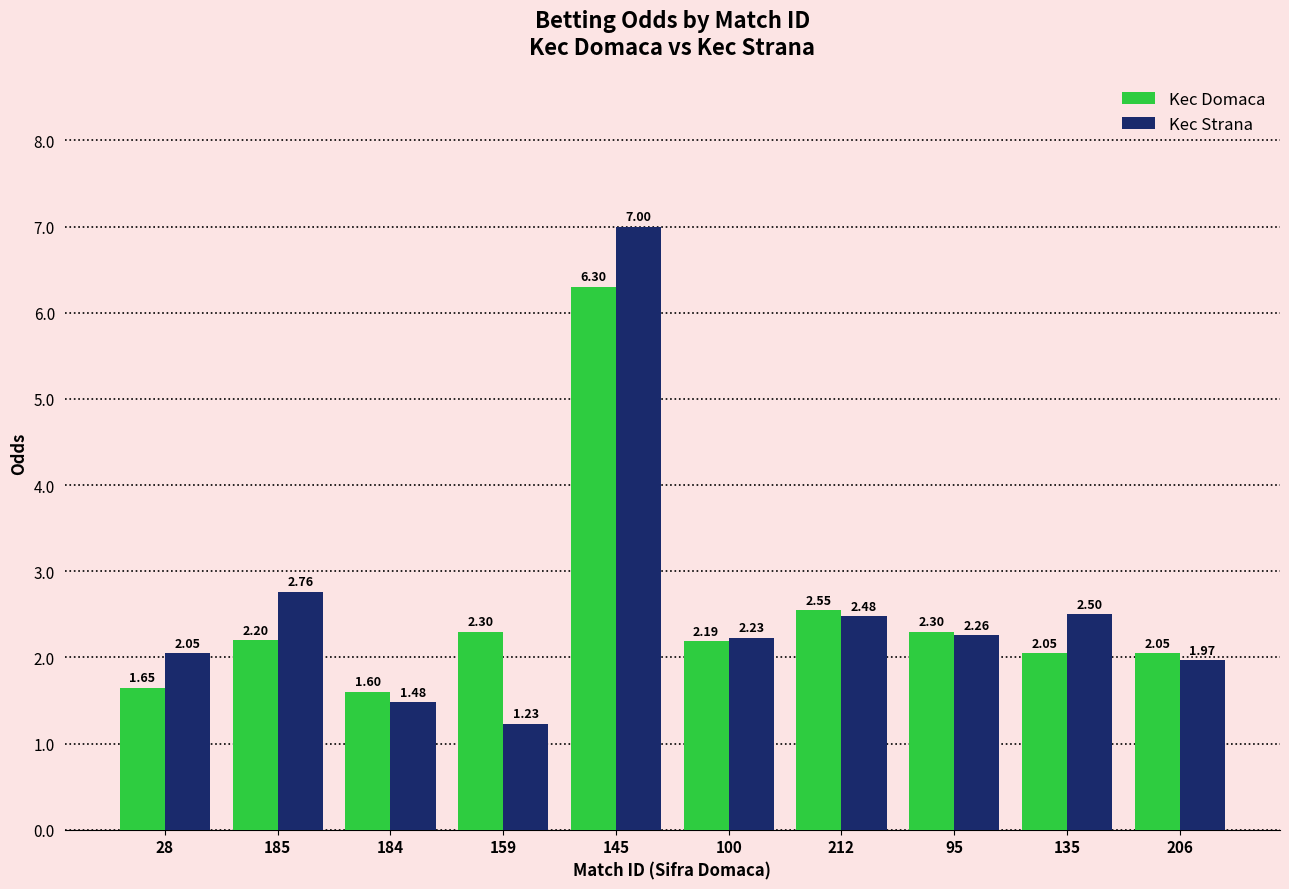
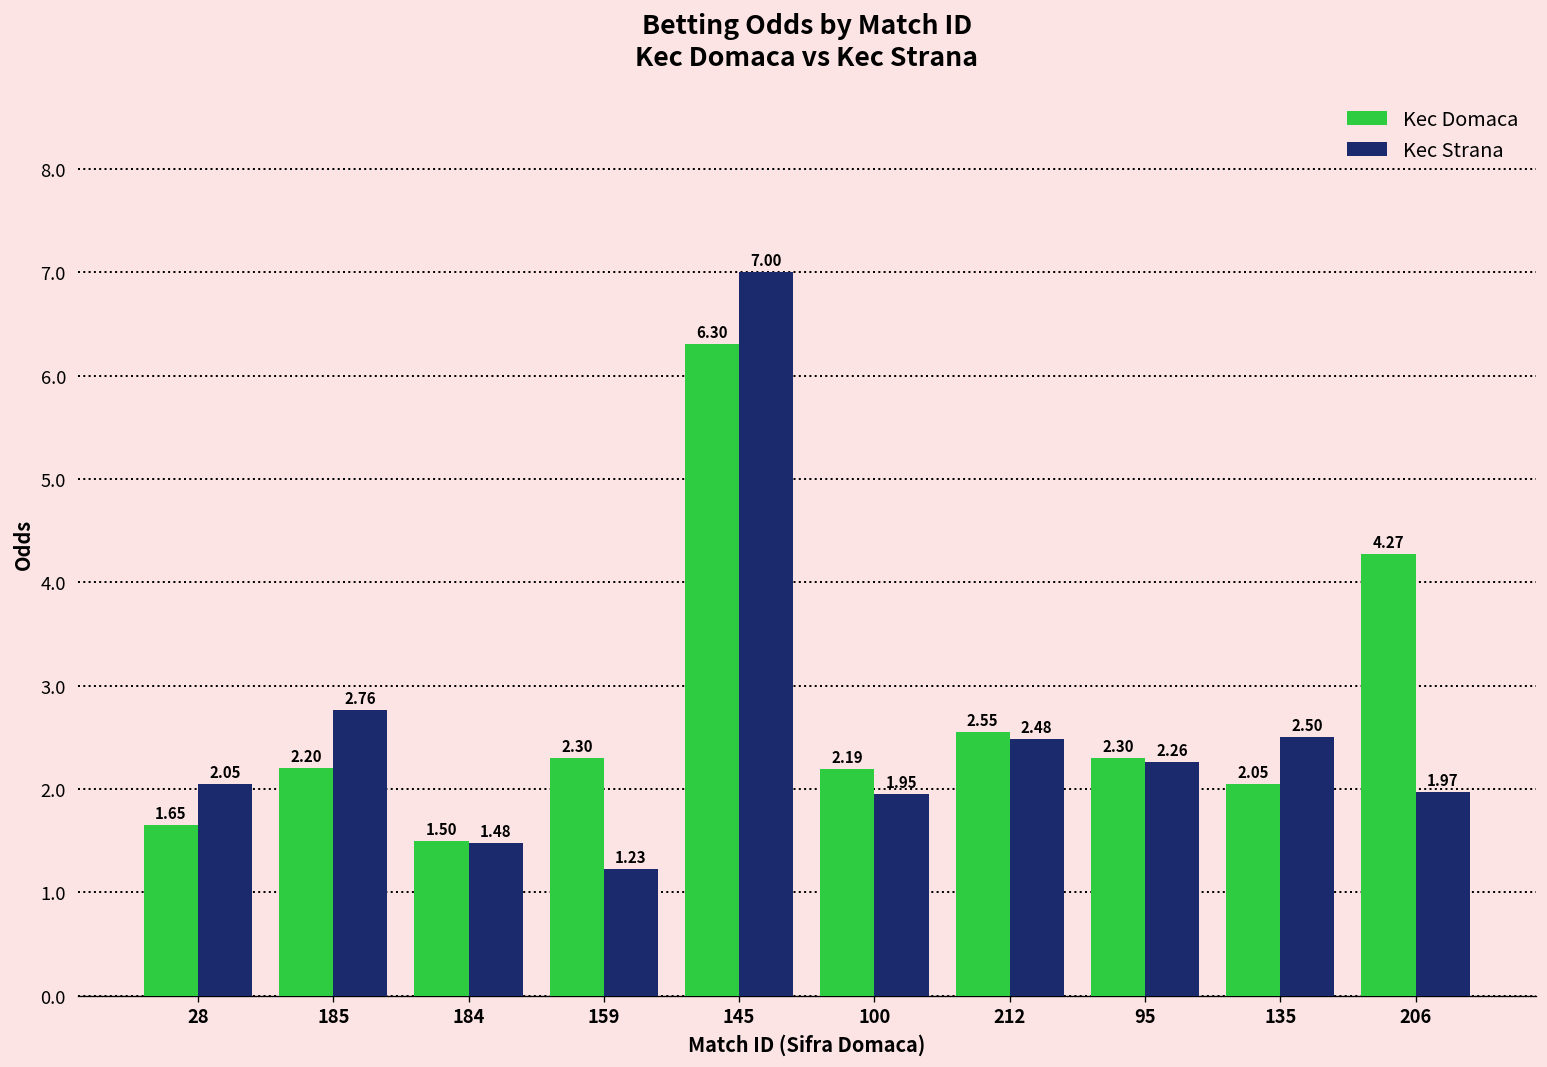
Kec Domaca, 184: 1.60 -> 1.50
Kec Strana, 100: 2.23 -> 1.95
Kec Domaca, 206: 2.05 -> 4.27
